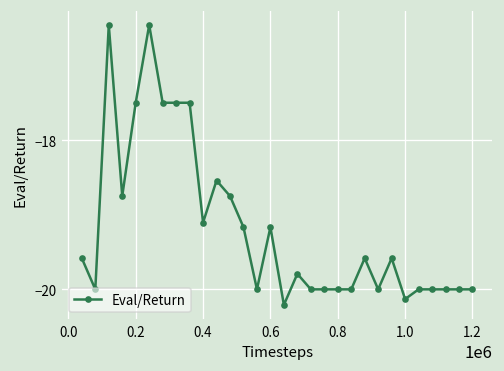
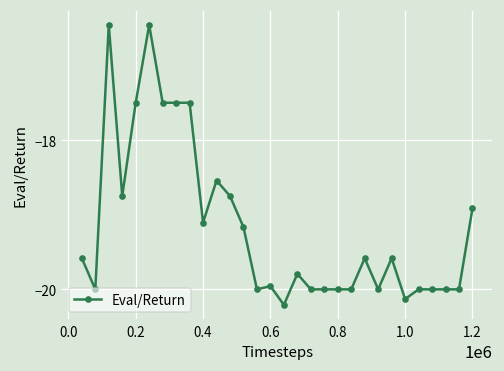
0.6: -19.2 -> -20.0
1.2: -20.0 -> -18.9
